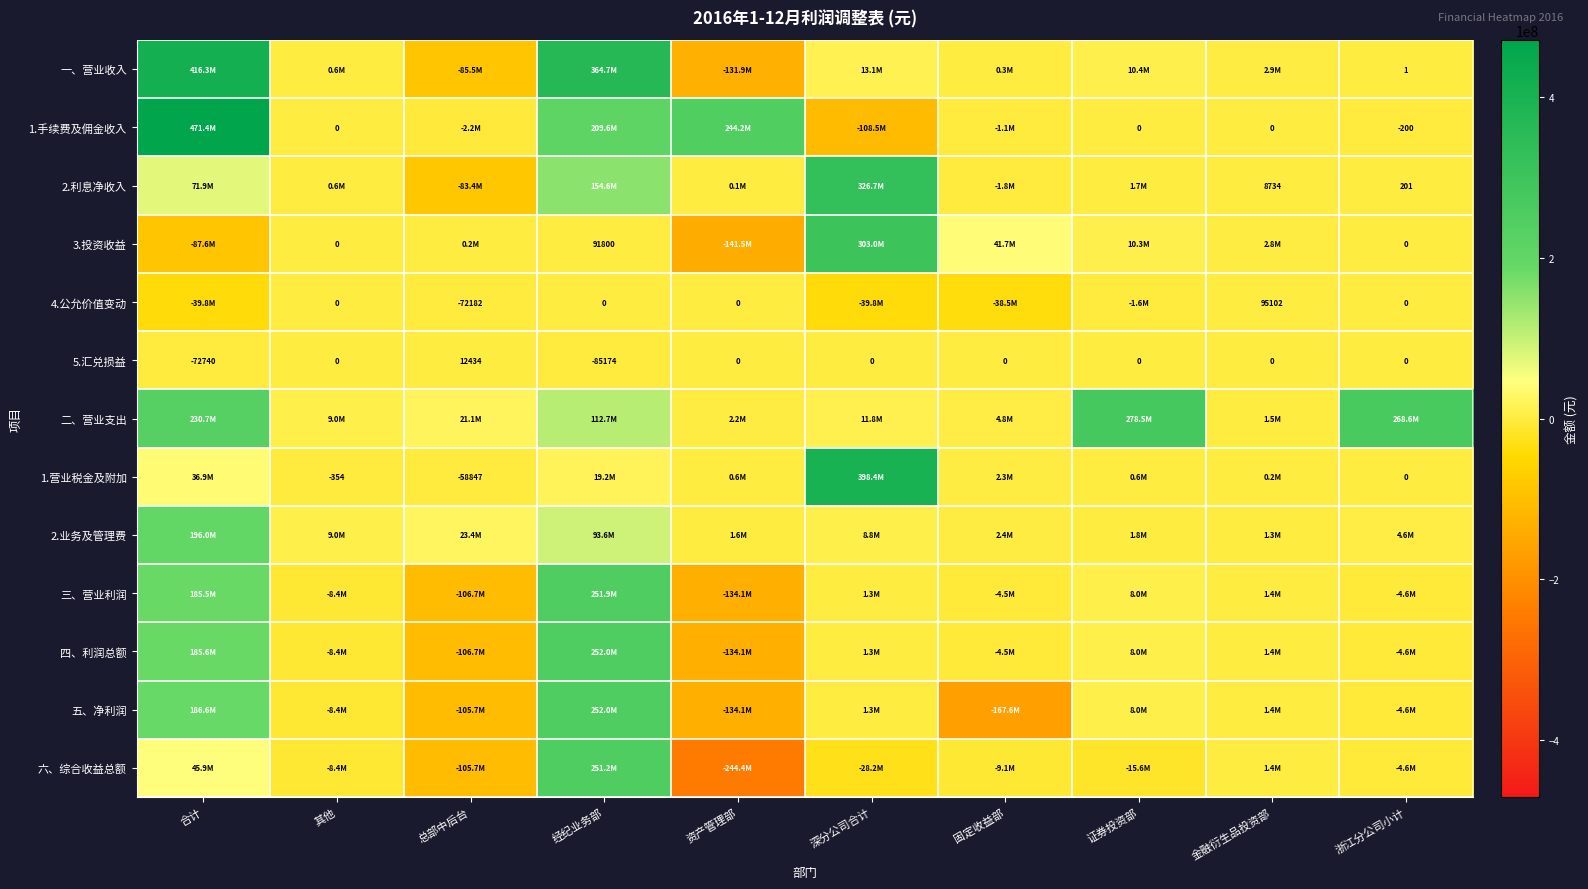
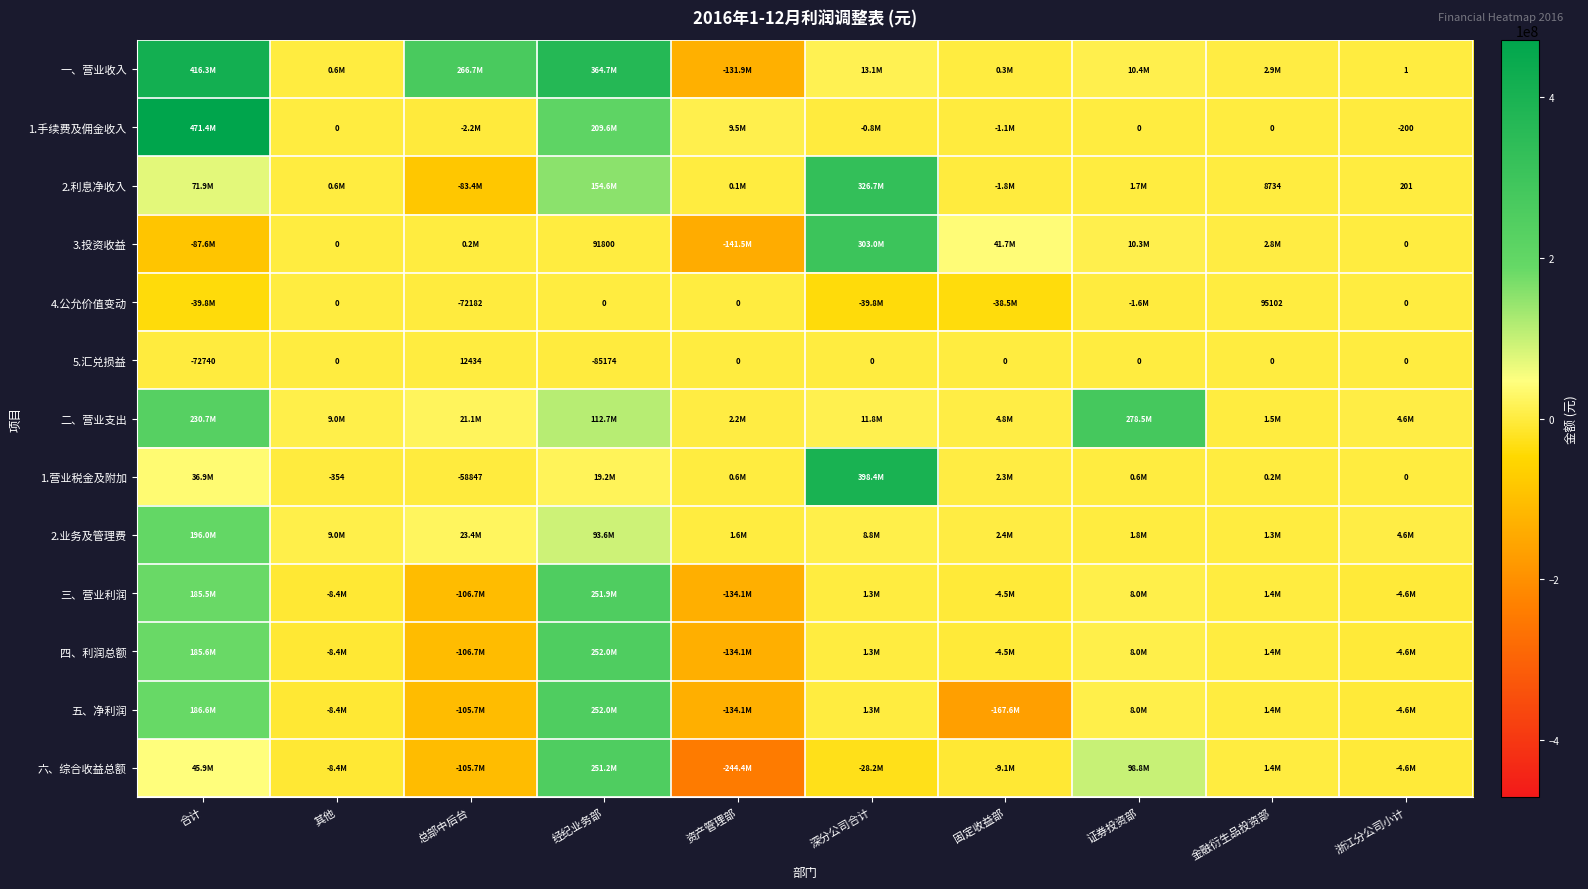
一、营业收入, 总部中后台: -85.5M -> 266.7M
1.手续费及佣金收入, 资产管理部: 244.2M -> 9.5M
1.手续费及佣金收入, 深分公司合计: -108.5M -> -0.8M
二、营业支出, 浙江分公司小计: 268.6M -> 4.6M
六、综合收益总额, 证券投资部: -15.6M -> 98.8M
